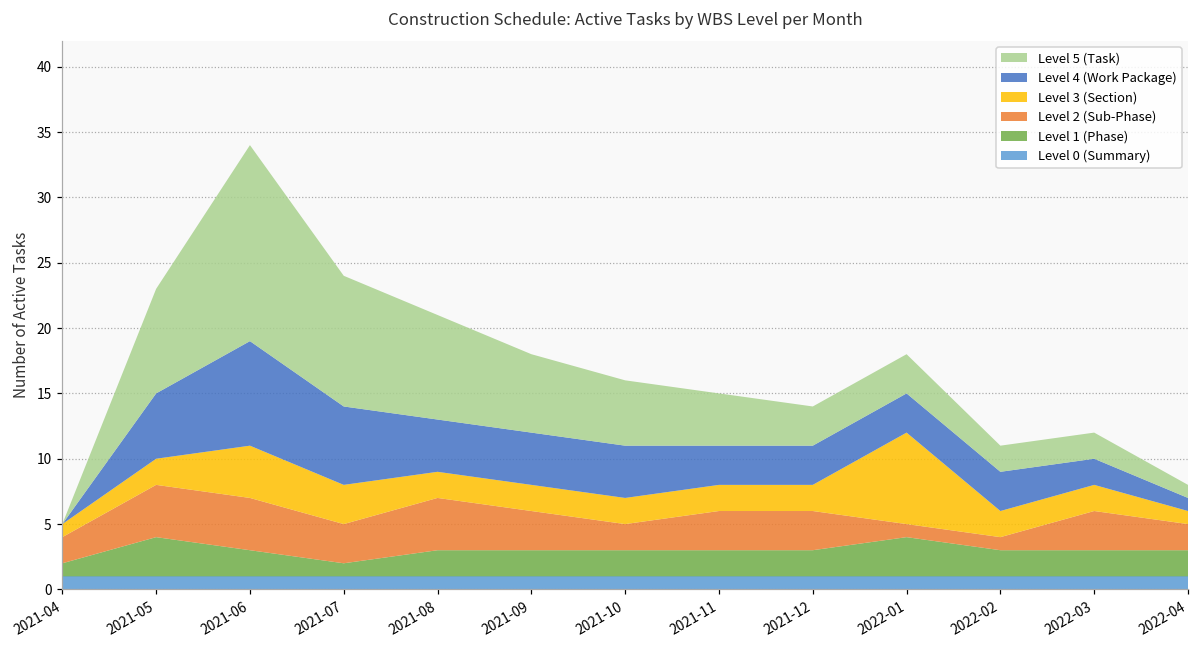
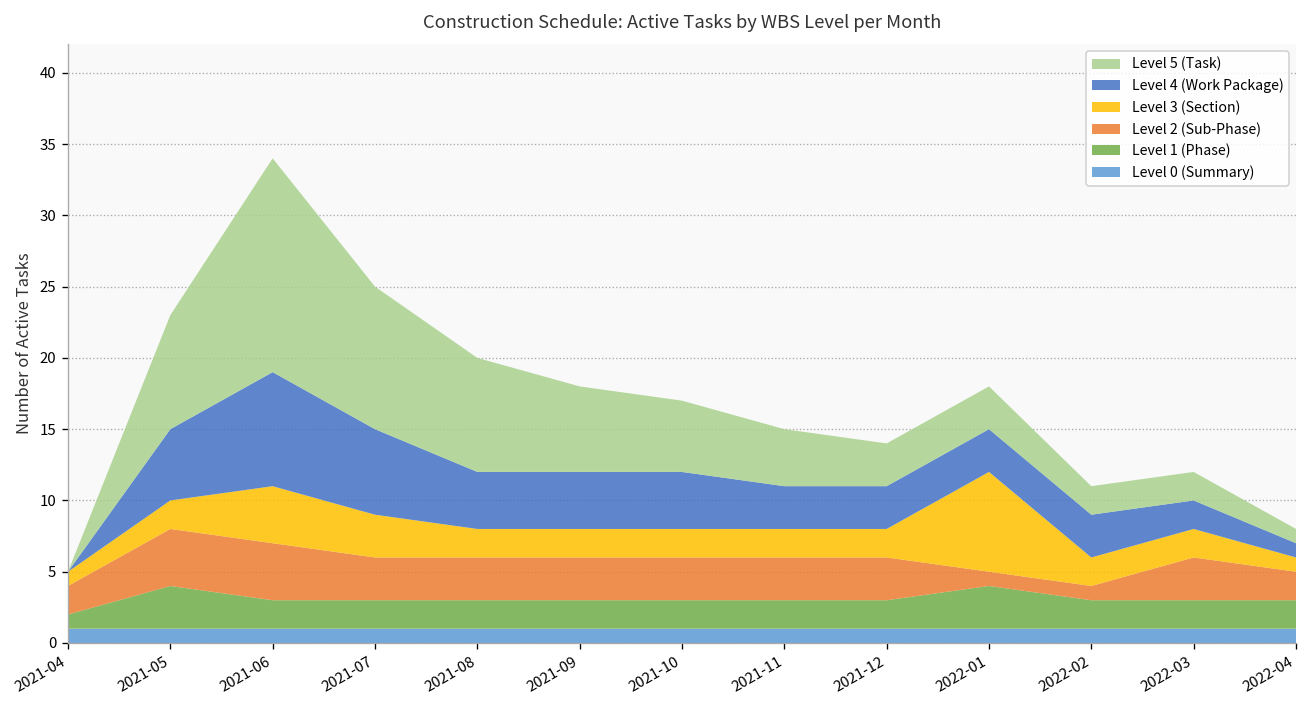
Level 1 (Phase), 2021-07: 1 -> 2
Level 2 (Sub-Phase), 2021-08: 4 -> 3
Level 2 (Sub-Phase), 2021-10: 2 -> 3
